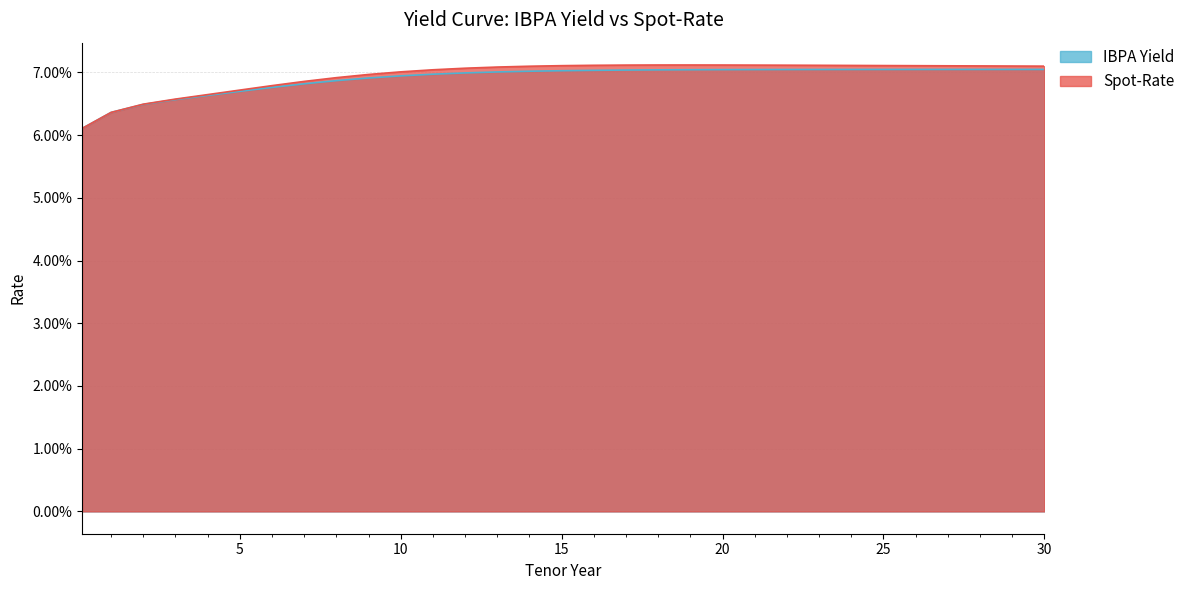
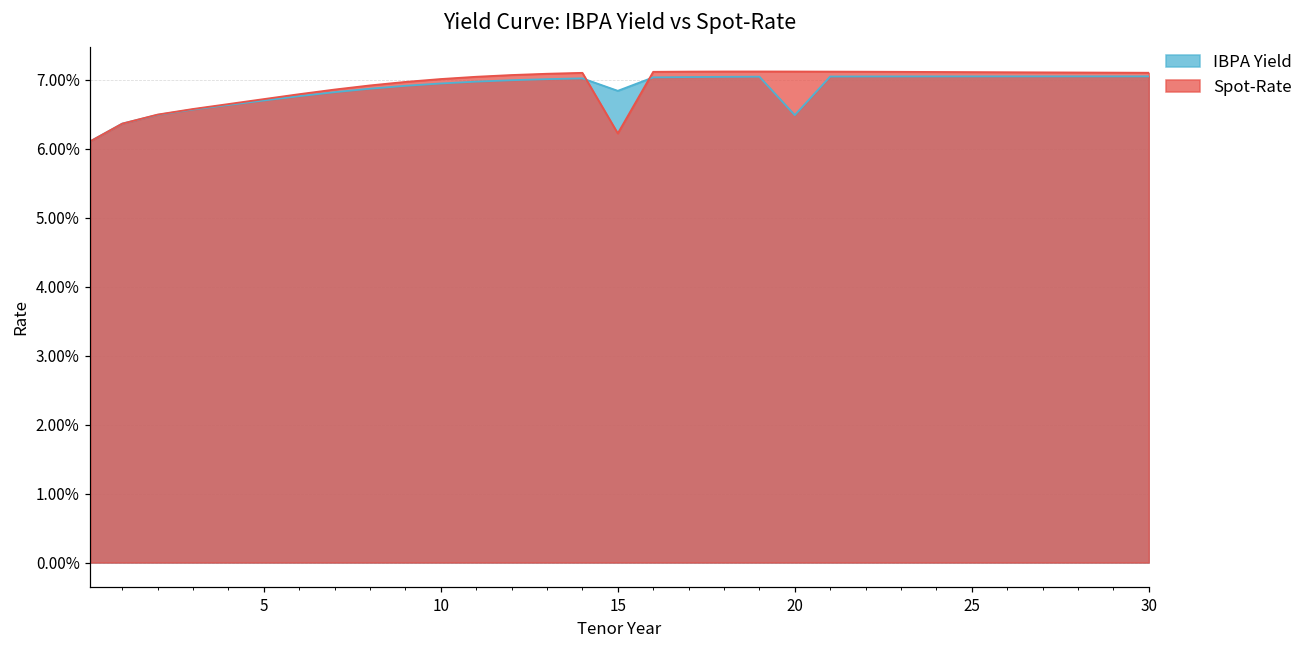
IBPA Yield, 15: 7.0% -> 6.8%
Spot-Rate, 15: 7.1% -> 6.2%
IBPA Yield, 20: 7.0% -> 6.5%
